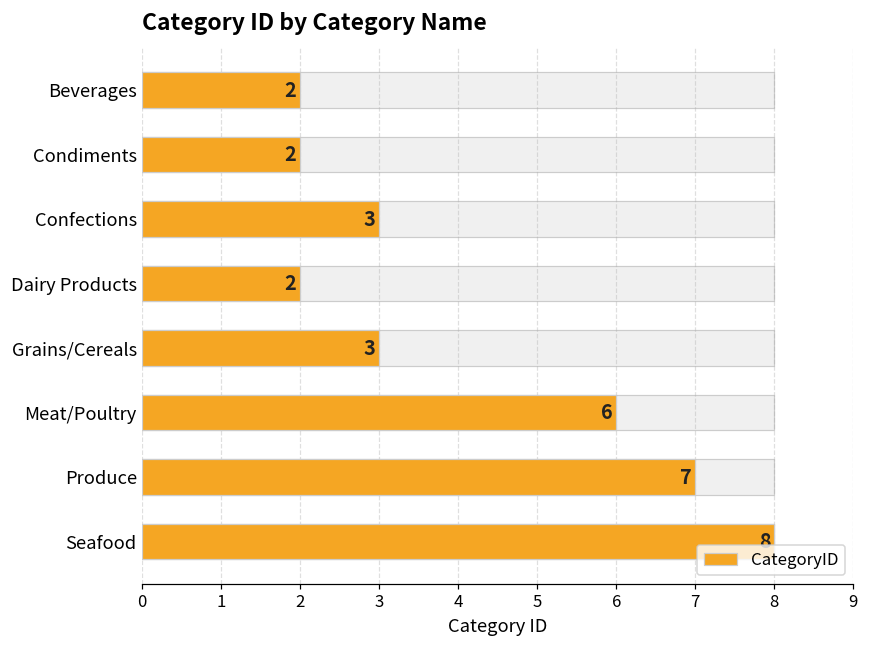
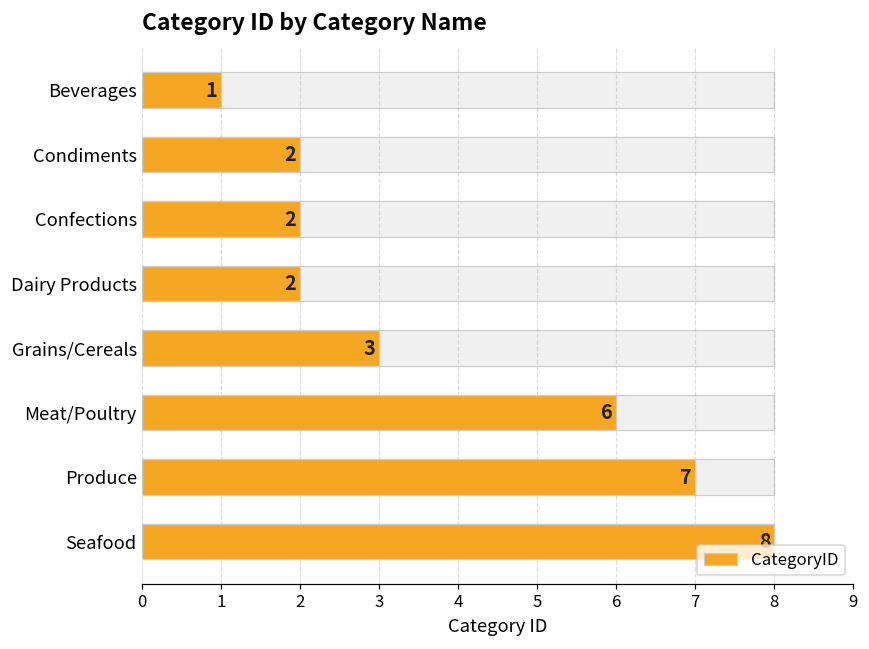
CategoryID, Beverages: 2 -> 1
CategoryID, Confections: 3 -> 2
